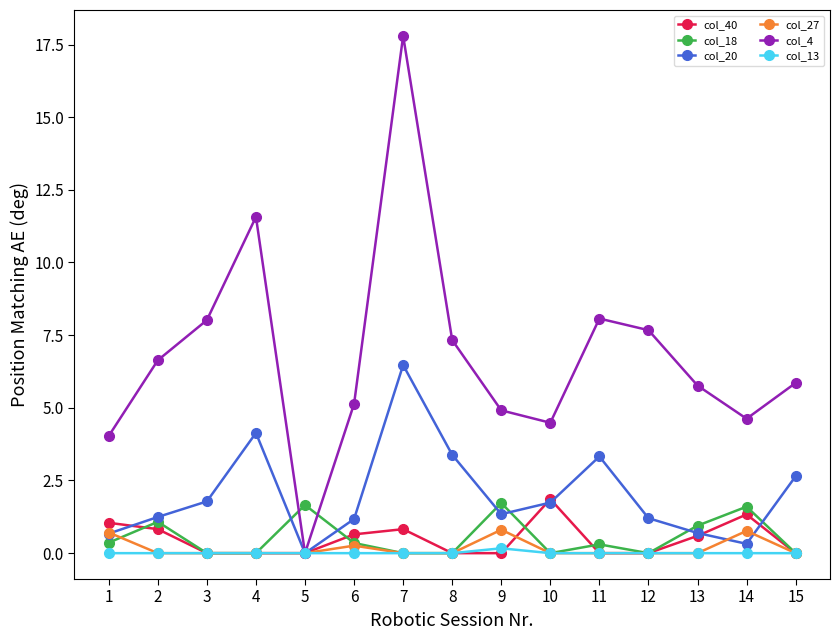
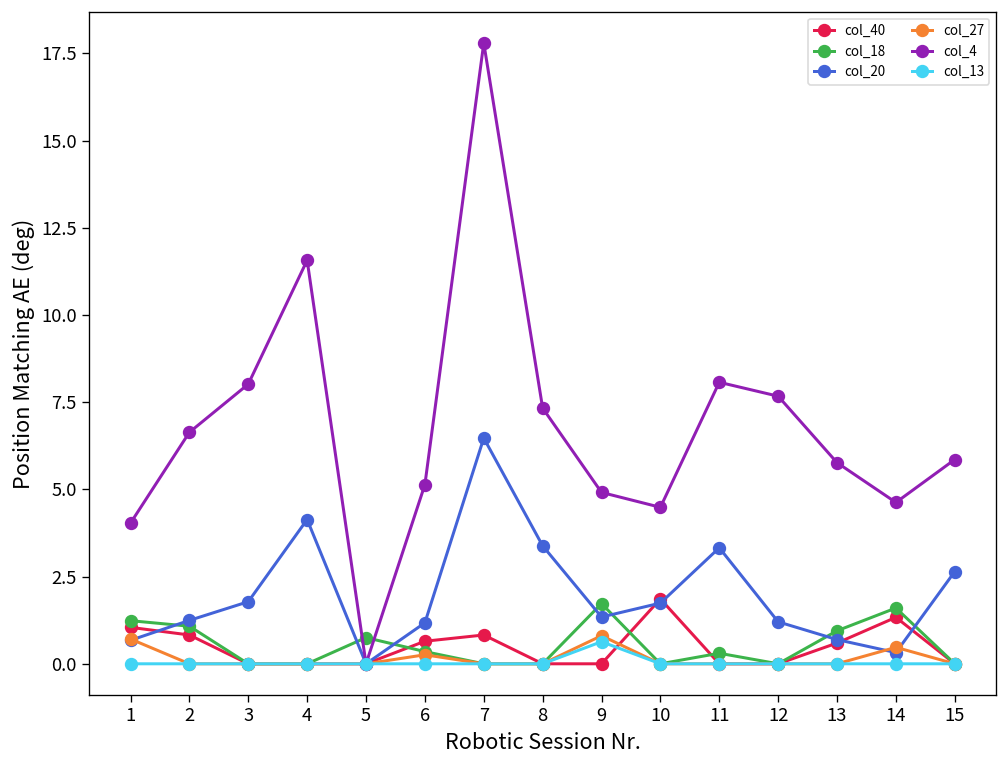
col_18, 1: 0.4 -> 1.2
col_18, 5: 1.7 -> 0.8
col_13, 9: 0.2 -> 0.6
col_27, 14: 0.8 -> 0.5
